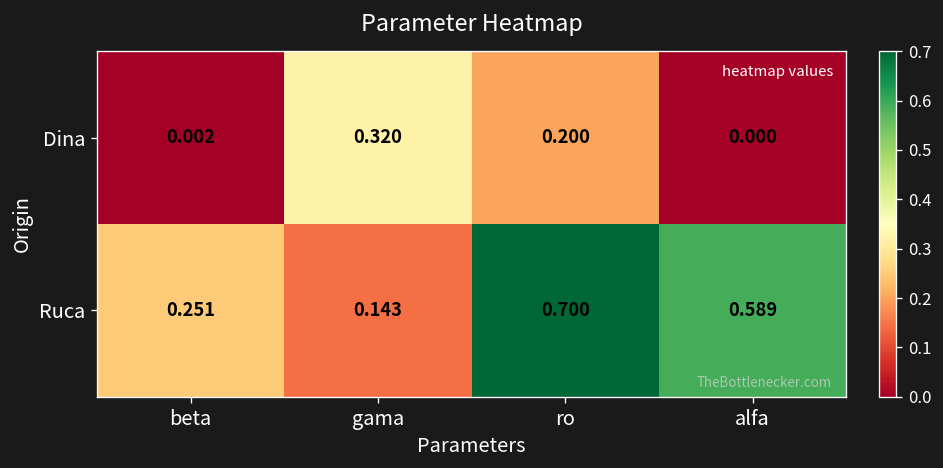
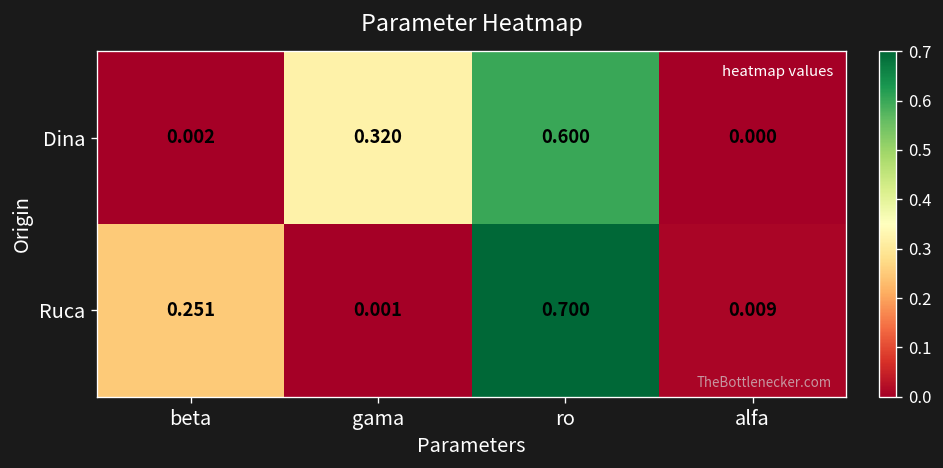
Dina, ro: 0.200 -> 0.600
Ruca, gama: 0.143 -> 0.001
Ruca, alfa: 0.589 -> 0.009
